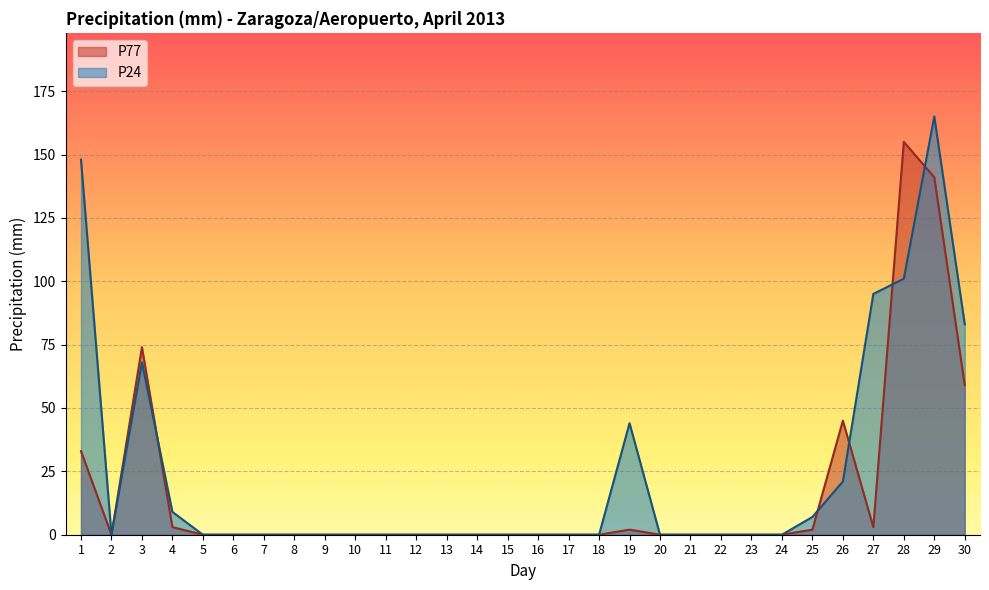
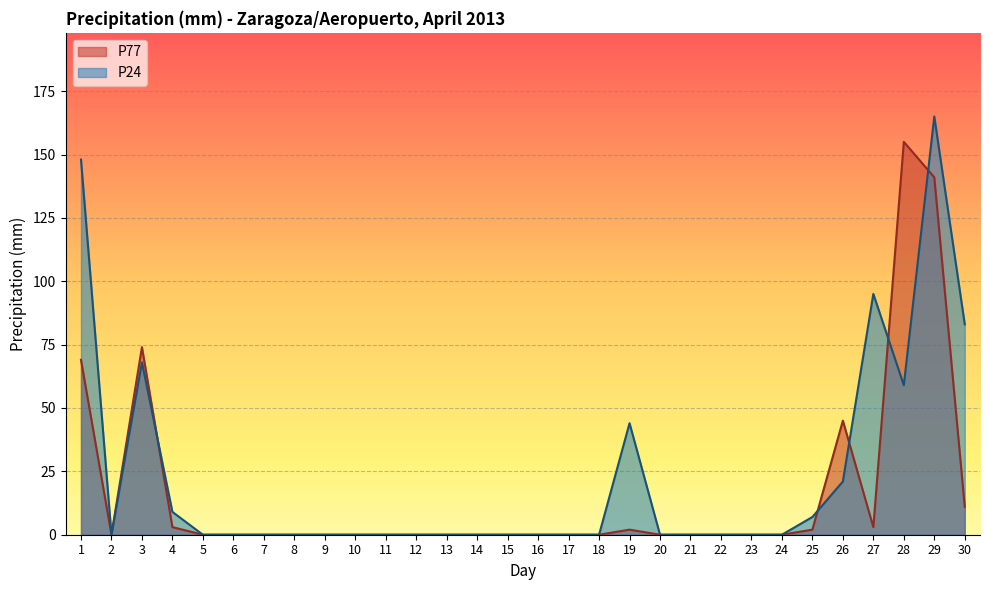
P77, 1: 33 -> 69
P24, 28: 101 -> 59
P77, 30: 59 -> 11
